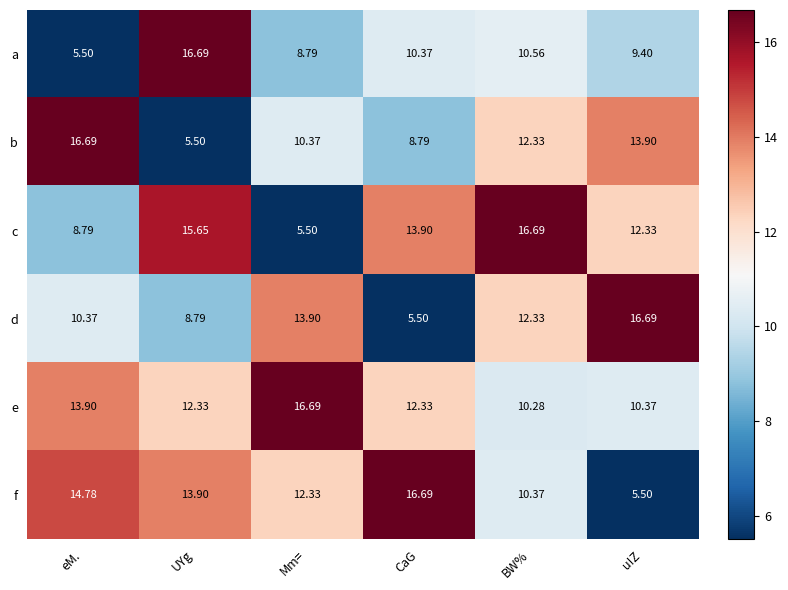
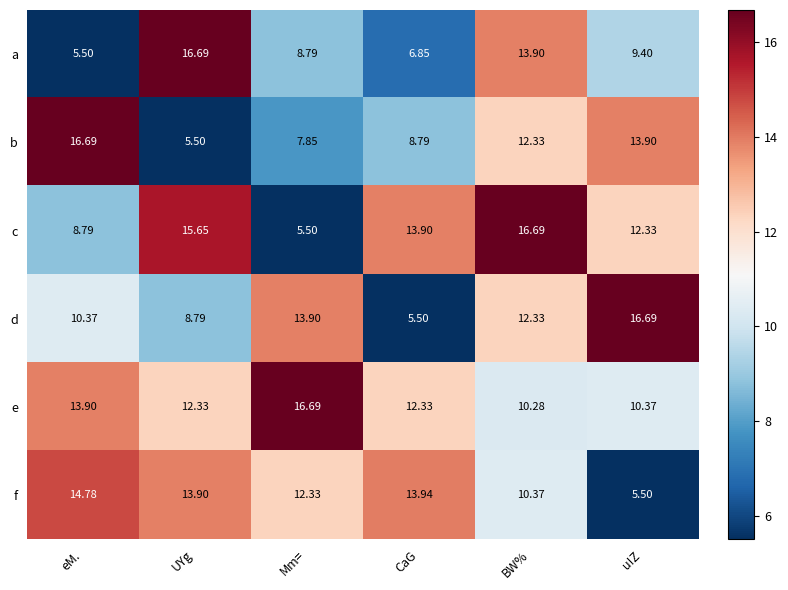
a, CaG: 10.37 -> 6.85
a, BW%: 10.56 -> 13.90
b, Mm=: 10.37 -> 7.85
f, CaG: 16.69 -> 13.94
